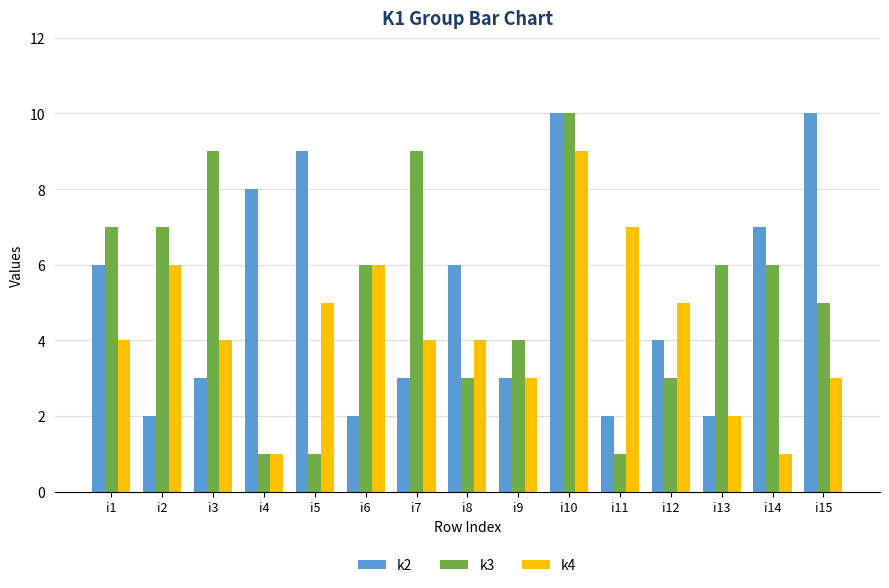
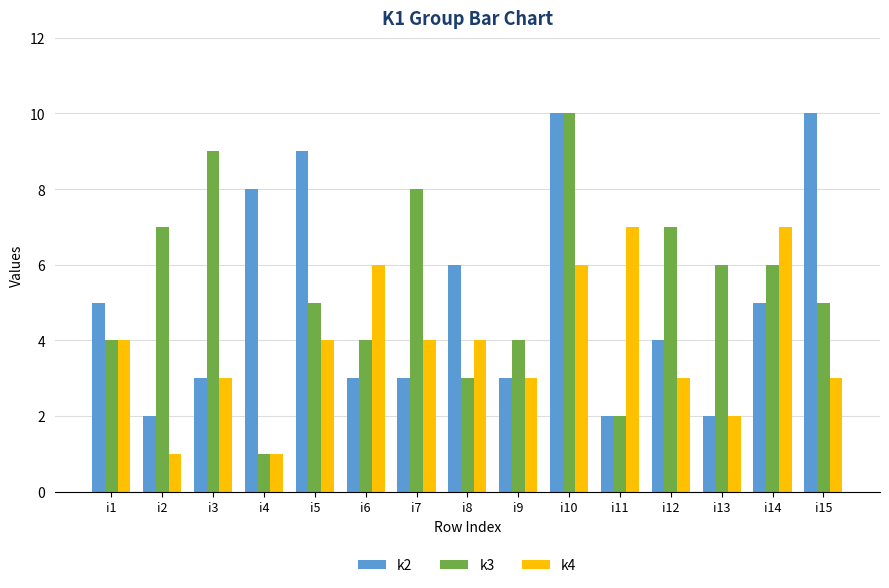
k2, i1: 6 -> 5
k3, i1: 7 -> 4
k4, i2: 6 -> 1
k4, i3: 4 -> 3
k3, i5: 1 -> 5
k4, i5: 5 -> 4
k2, i6: 2 -> 3
k3, i6: 6 -> 4
k3, i7: 9 -> 8
k4, i10: 9 -> 6
k3, i11: 1 -> 2
k3, i12: 3 -> 7
k4, i12: 5 -> 3
k2, i14: 7 -> 5
k4, i14: 1 -> 7
